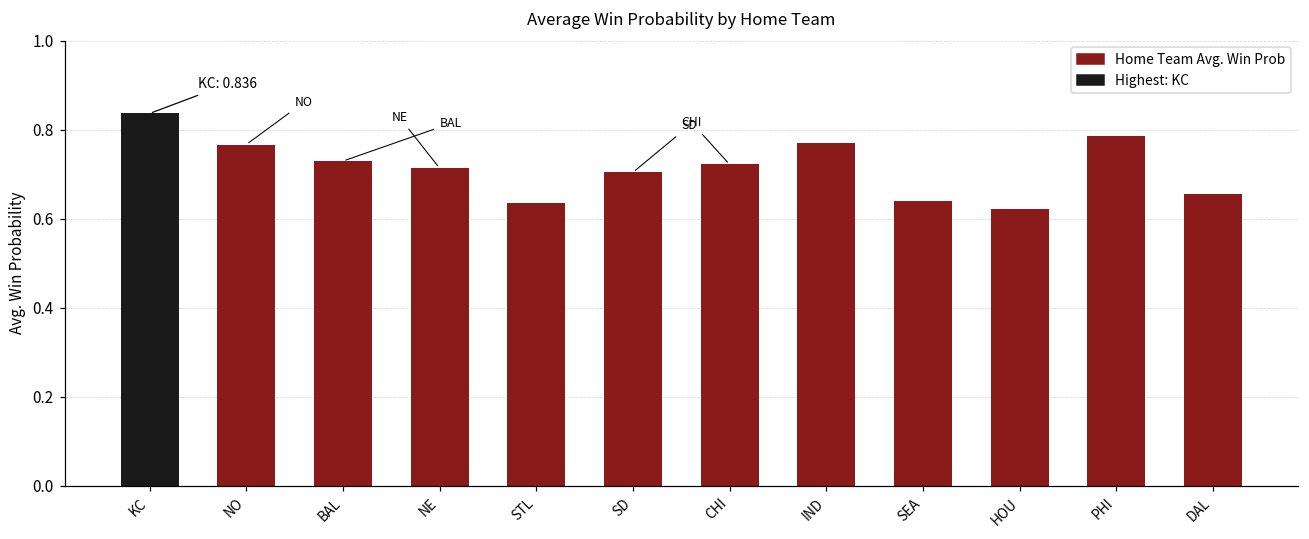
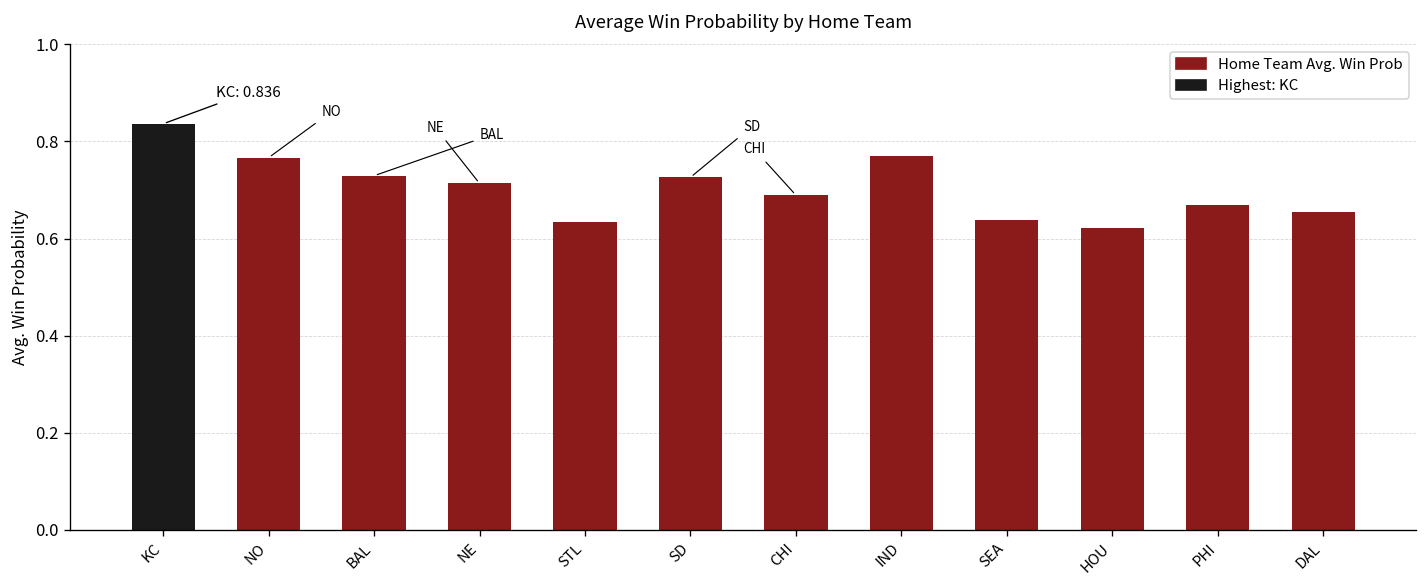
SD: 0.70 -> 0.73
CHI: 0.72 -> 0.69
PHI: 0.79 -> 0.67
